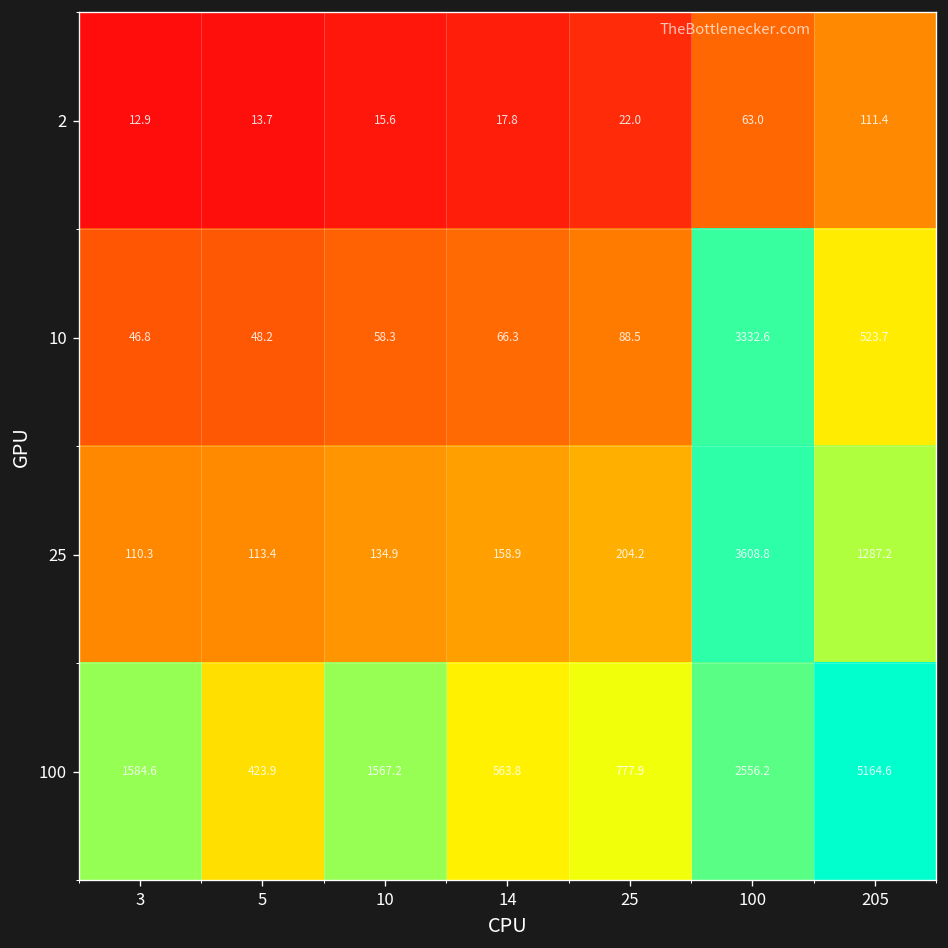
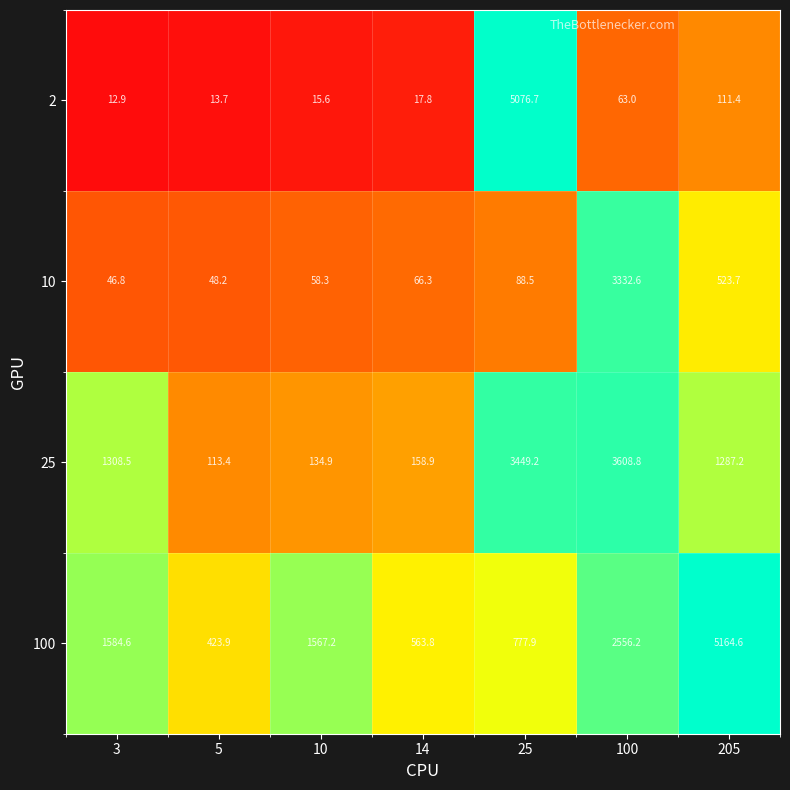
2, 25: 22.0 -> 5076.7
25, 3: 110.3 -> 1308.5
25, 25: 204.2 -> 3449.2
